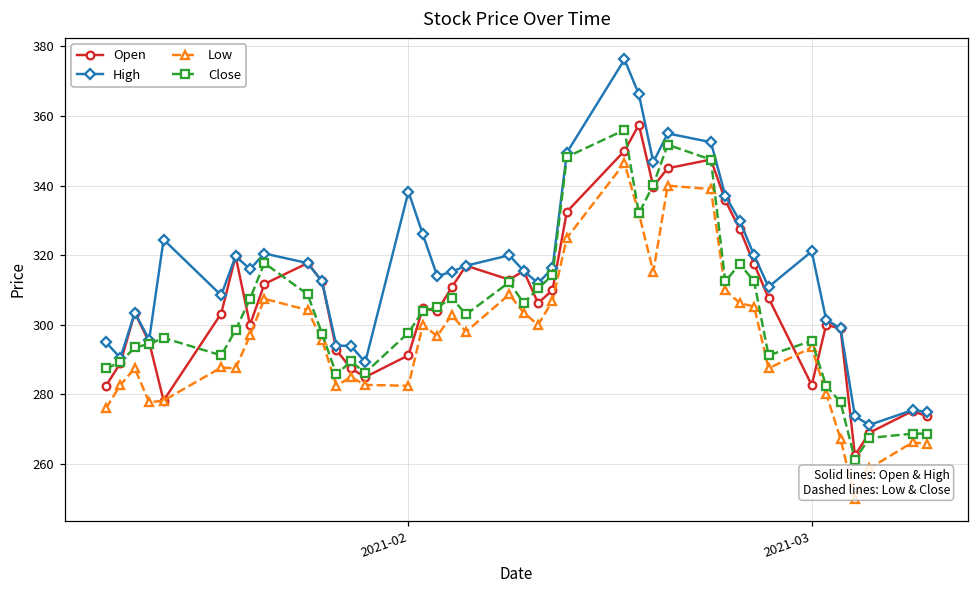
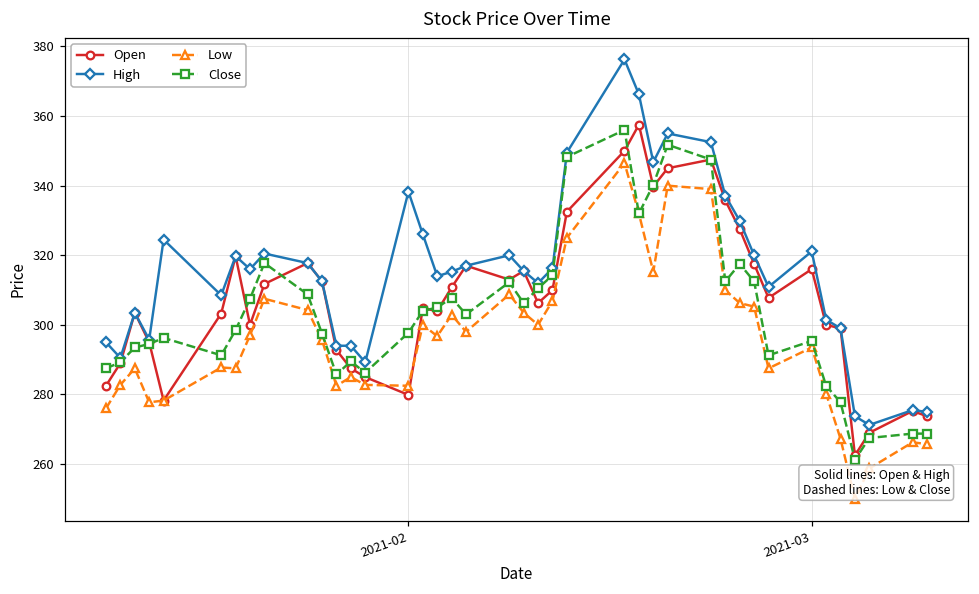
Open, 2021-02: 291 -> 280
Open, 2021-03: 283 -> 316
